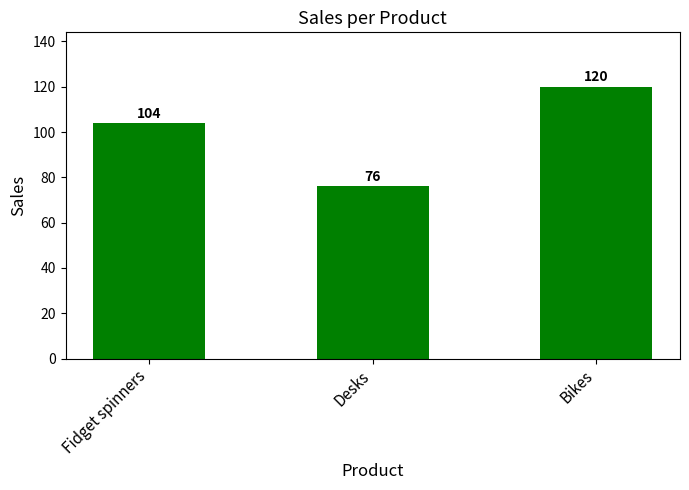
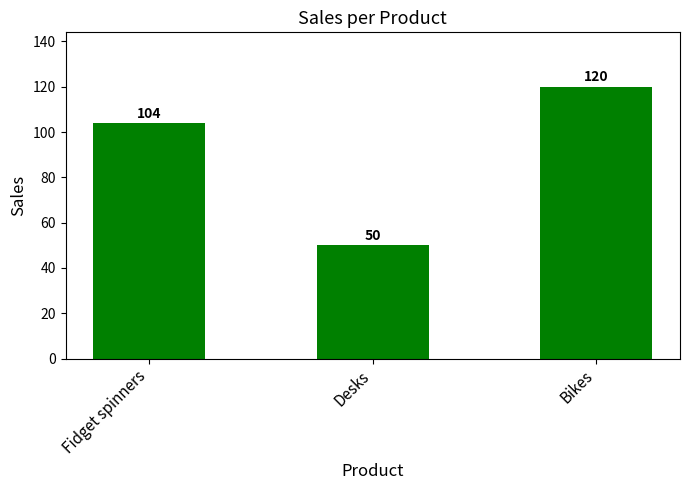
Desks: 76 -> 50
